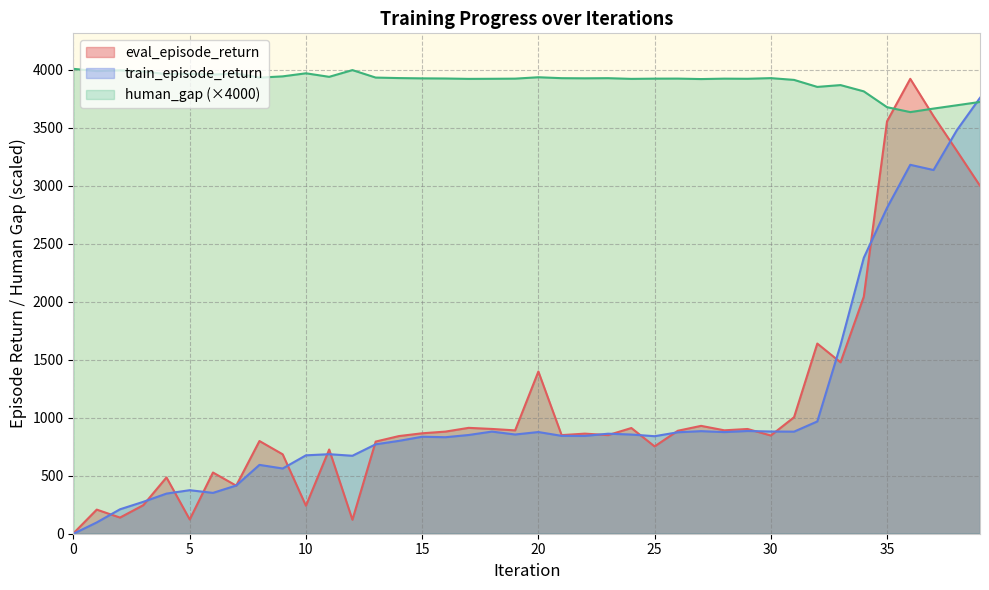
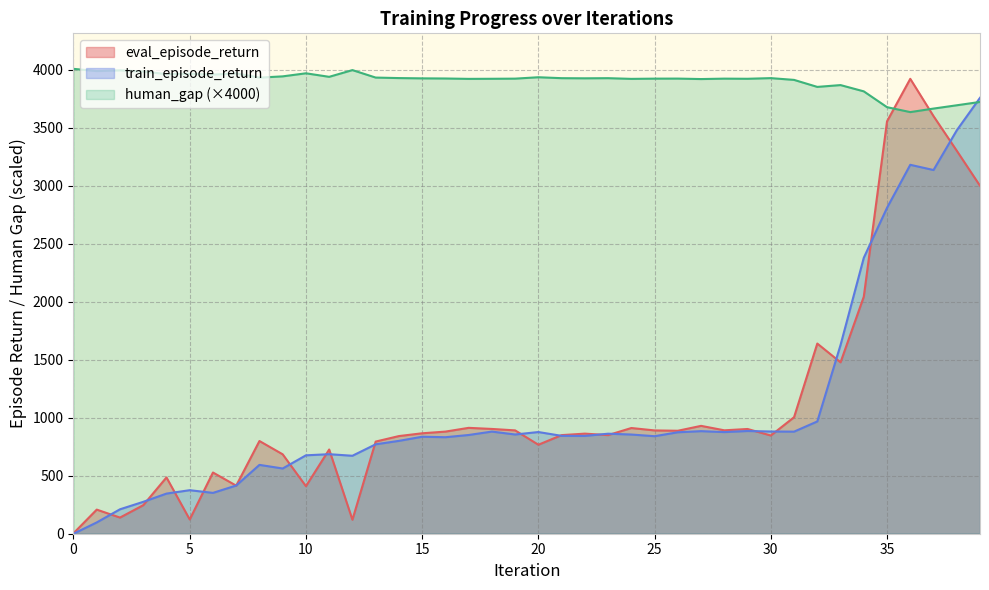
eval_episode_return, 10: 240 -> 410
eval_episode_return, 20: 1400 -> 770
eval_episode_return, 25: 750 -> 890
